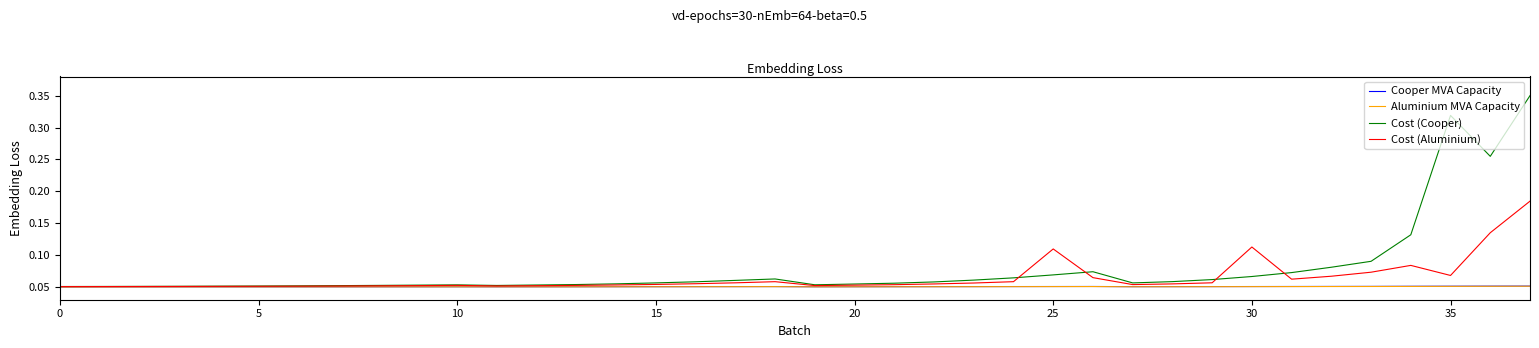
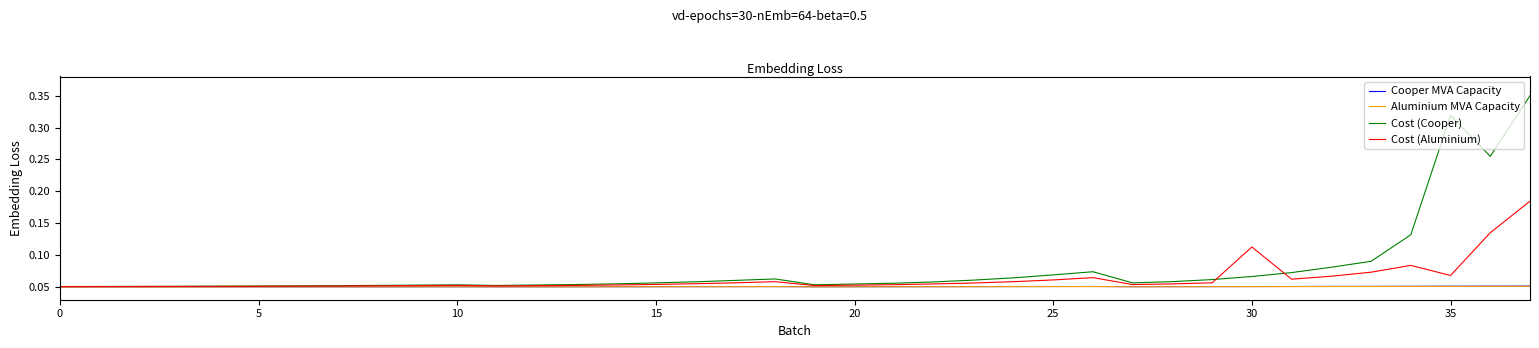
Cost (Aluminium), 25: 0.11 -> 0.06
